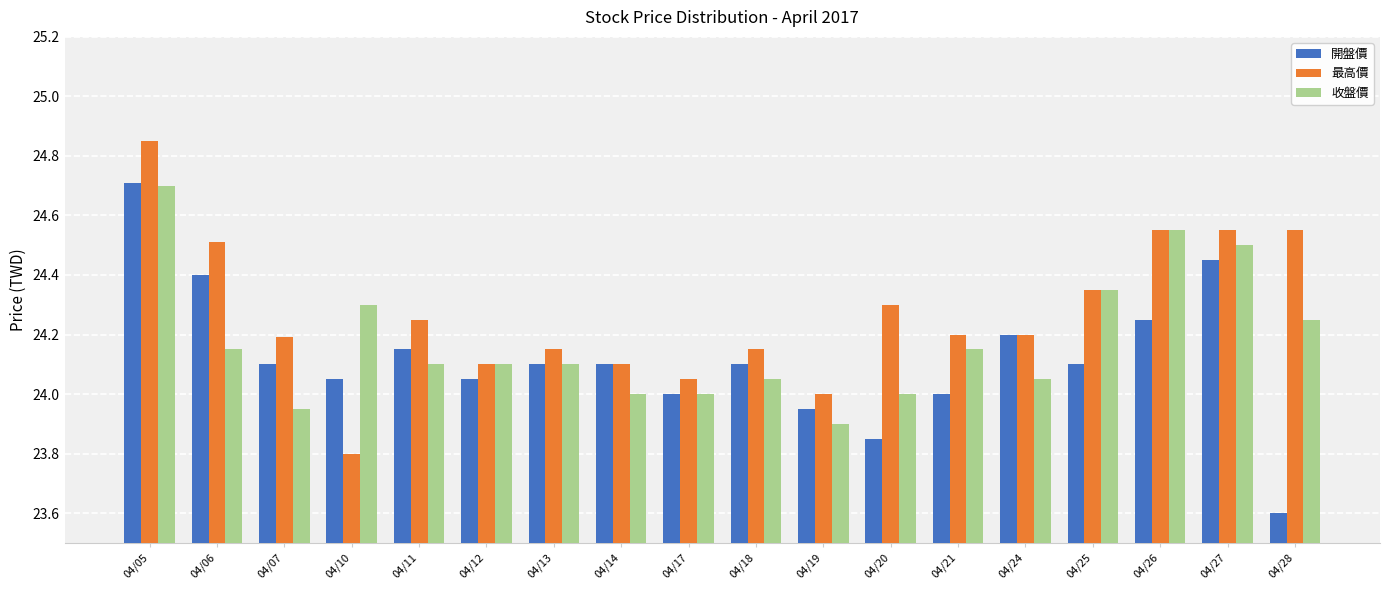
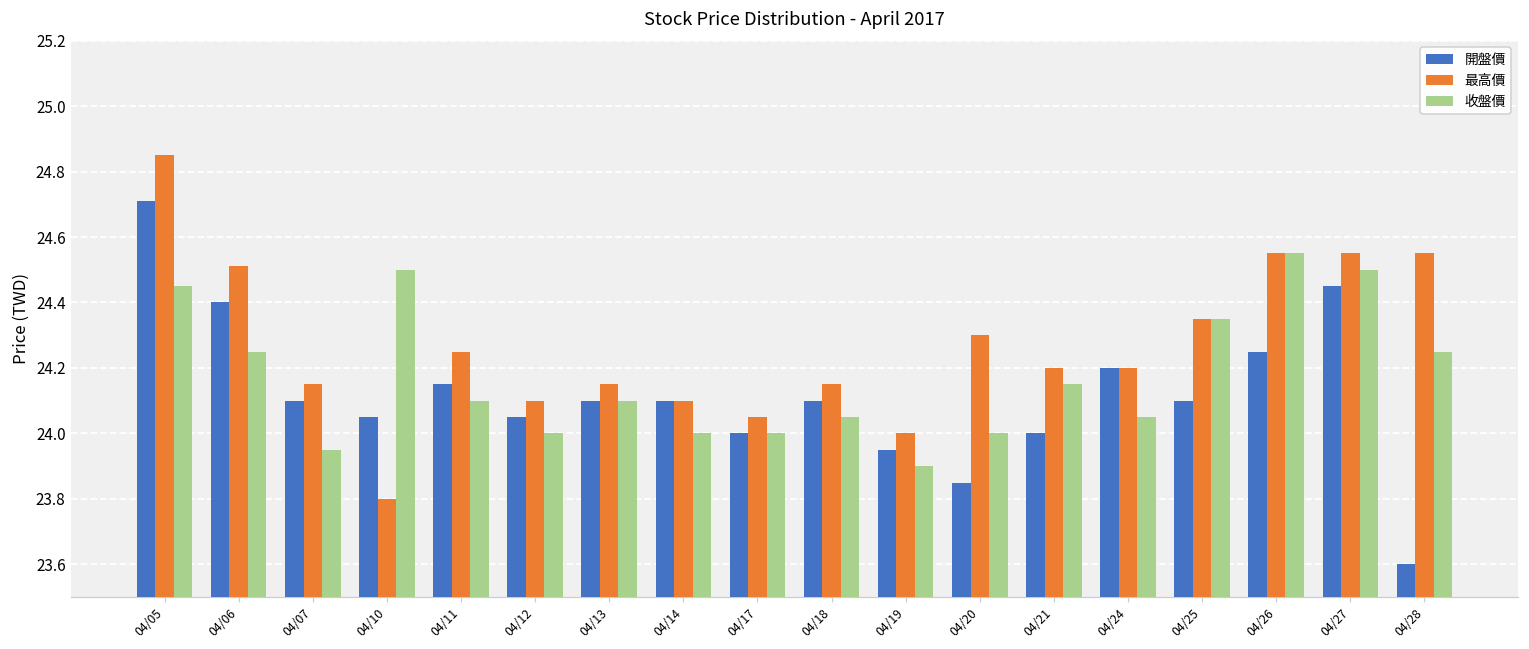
收盤價, 04/05: 24.70 -> 24.45
收盤價, 04/06: 24.15 -> 24.25
最高價, 04/07: 24.19 -> 24.15
收盤價, 04/10: 24.3 -> 24.5
收盤價, 04/12: 24.1 -> 24.0
